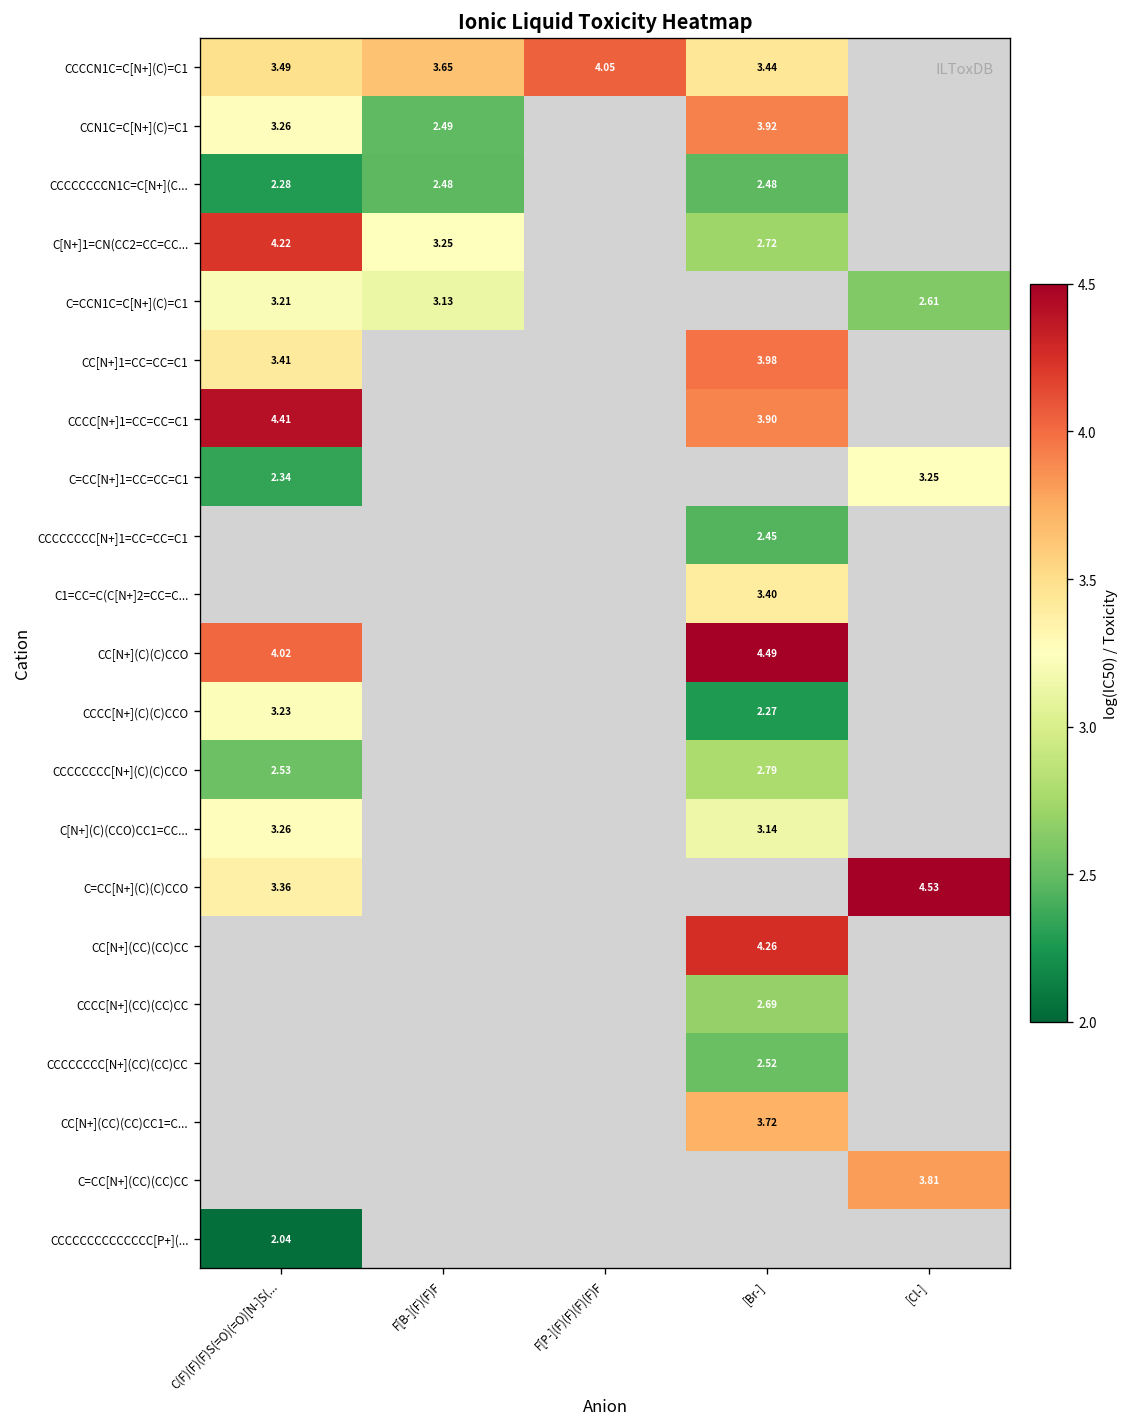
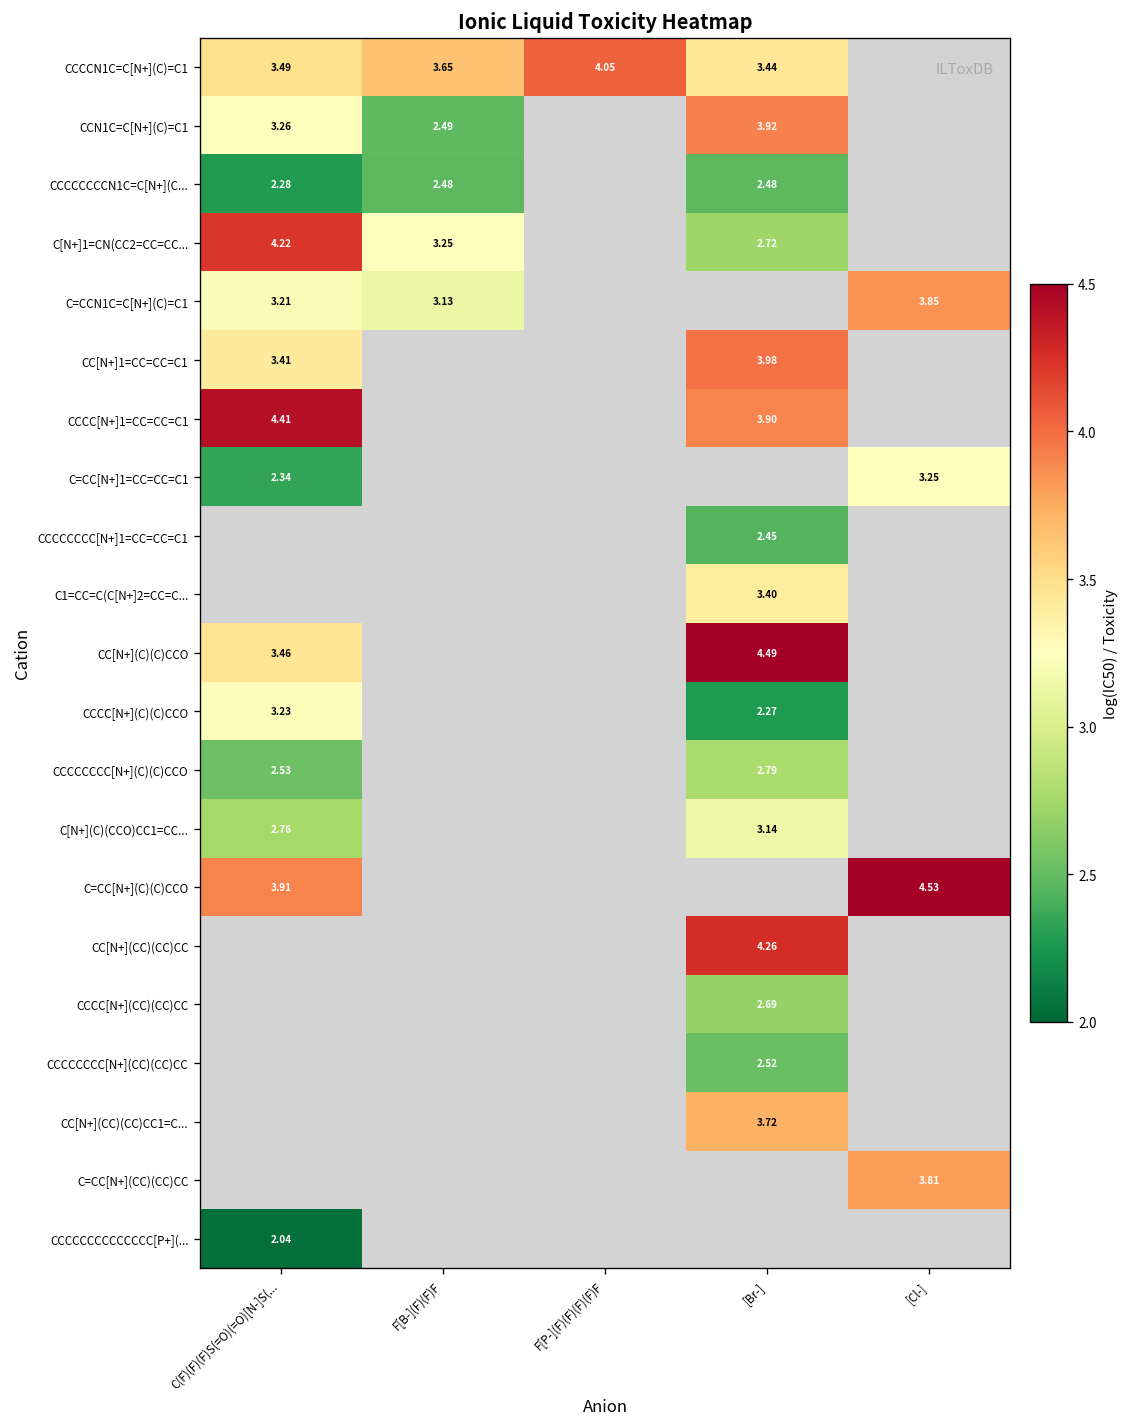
C=CCN1C=C[N+](C)=C1, [Cl-]: 2.61 -> 3.85
CC[N+](C)(C)CCO, C(F)(F)(F)S(=O)(=O)[N-]S(...: 4.02 -> 3.46
C[N+](C)(CCO)CC1=CC..., C(F)(F)(F)S(=O)(=O)[N-]S(...: 3.26 -> 2.76
C=CC[N+](C)(C)CCO, C(F)(F)(F)S(=O)(=O)[N-]S(...: 3.36 -> 3.91
